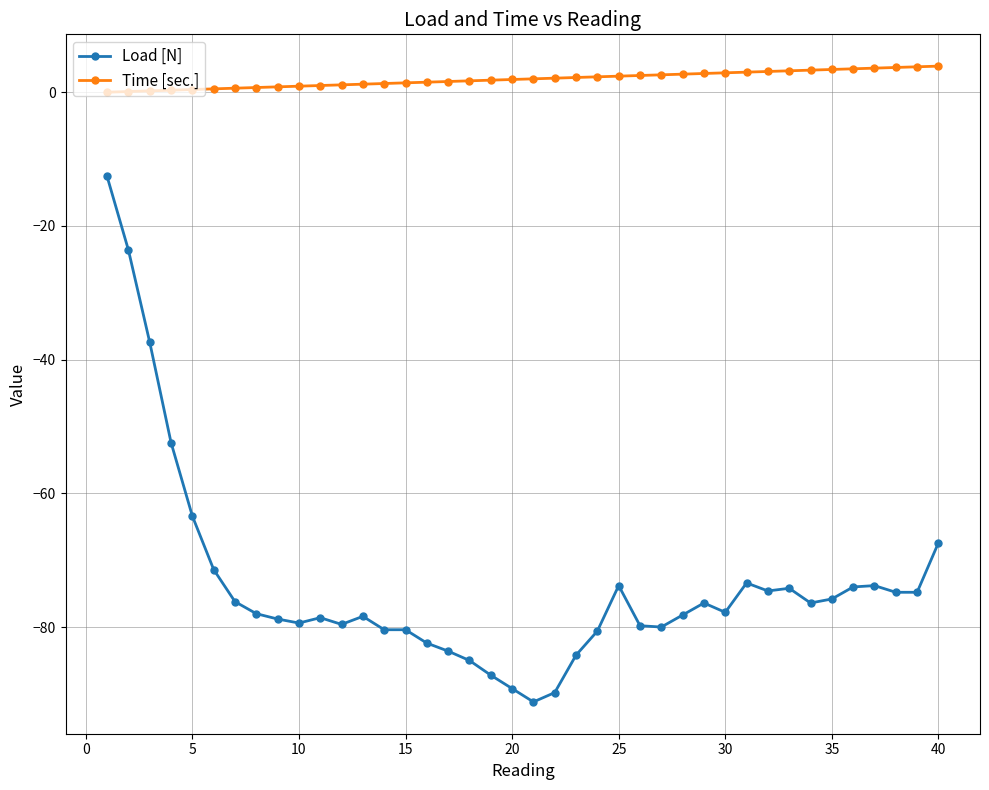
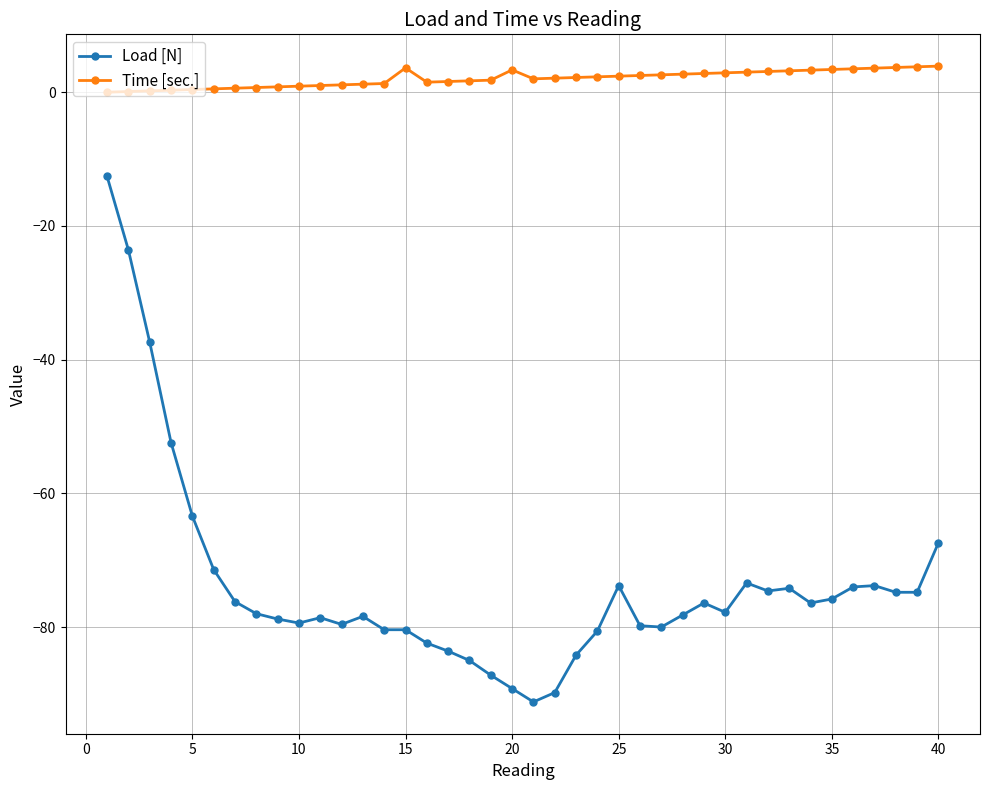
Time [sec.], 15: 1 -> 4
Time [sec.], 20: 2 -> 3
